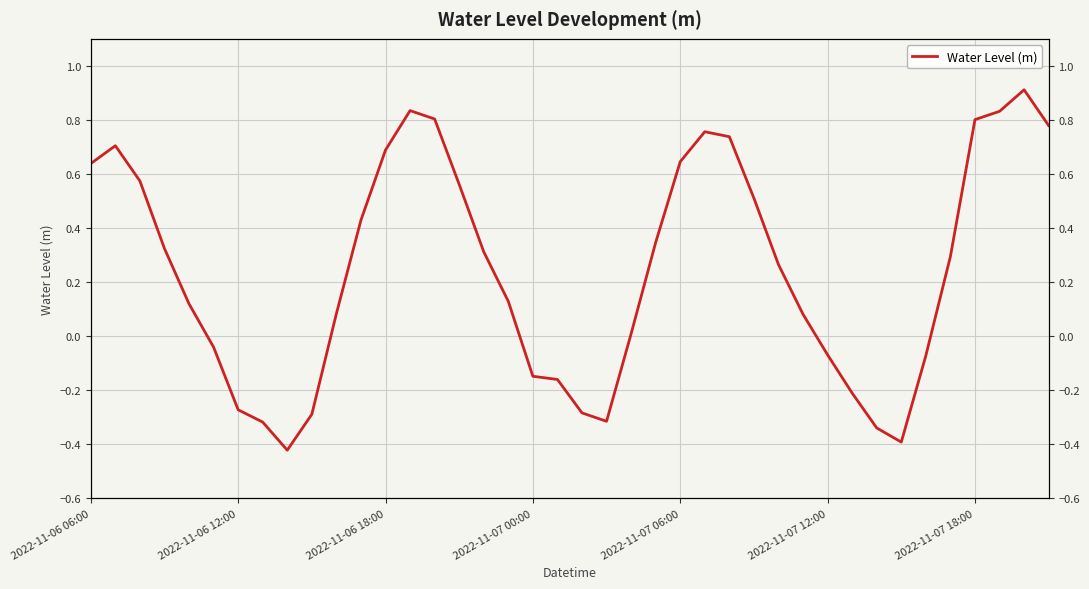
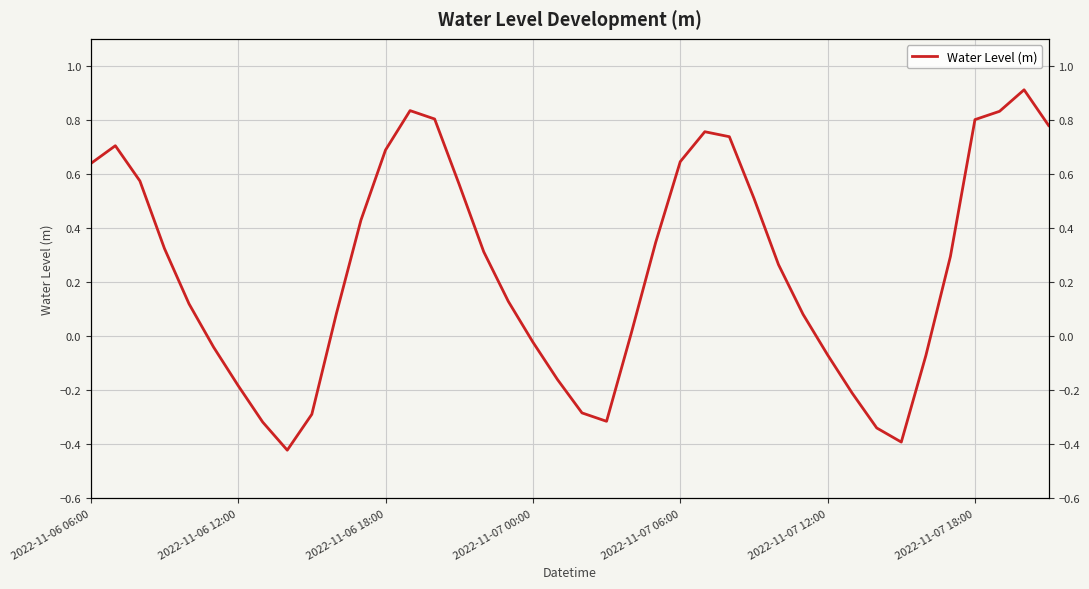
2022-11-06 12:00: -0.27 -> -0.18
2022-11-07 00:00: -0.15 -> -0.02
